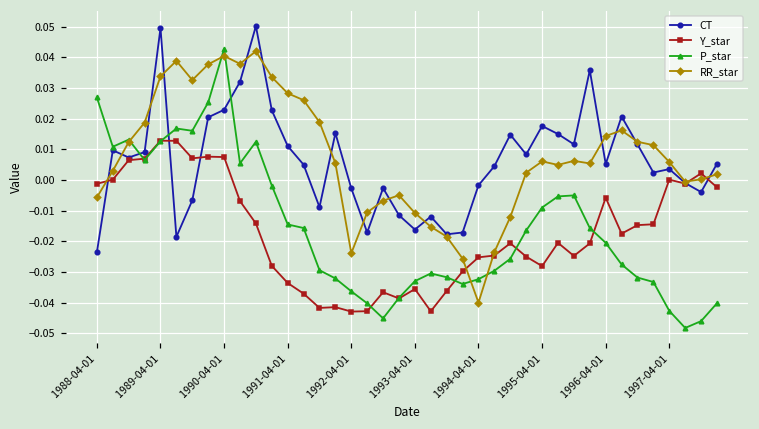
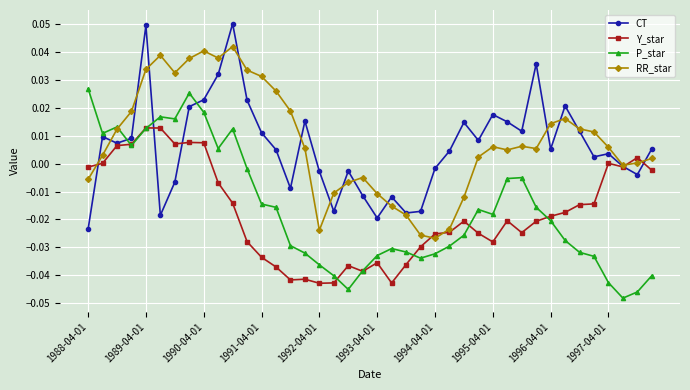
P_star, 1990-04-01: 0.043 -> 0.018
RR_star, 1991-04-01: 0.028 -> 0.031
CT, 1993-04-01: -0.016 -> -0.019
RR_star, 1994-04-01: -0.040 -> -0.027
P_star, 1995-04-01: -0.009 -> -0.018
Y_star, 1996-04-01: -0.006 -> -0.019
